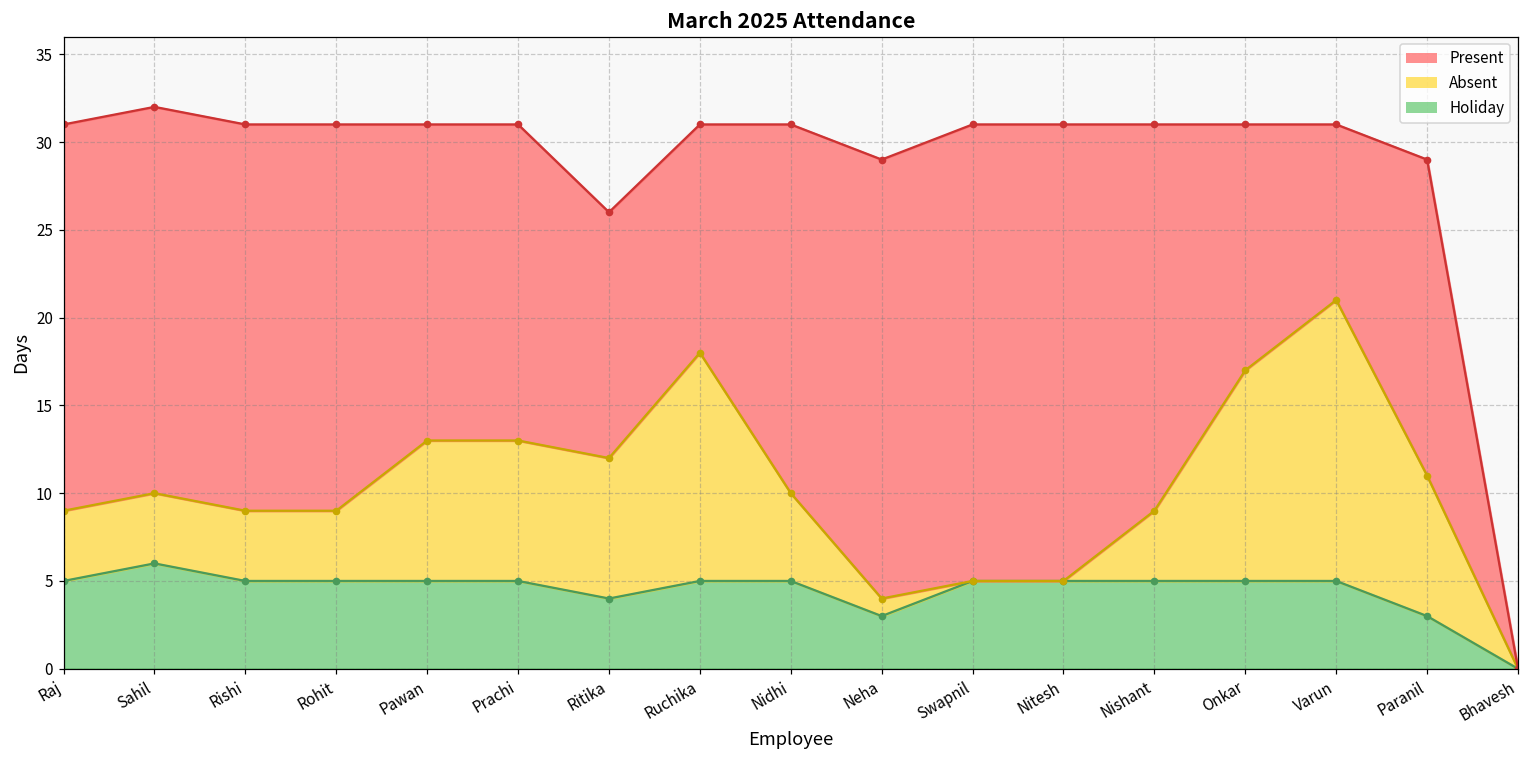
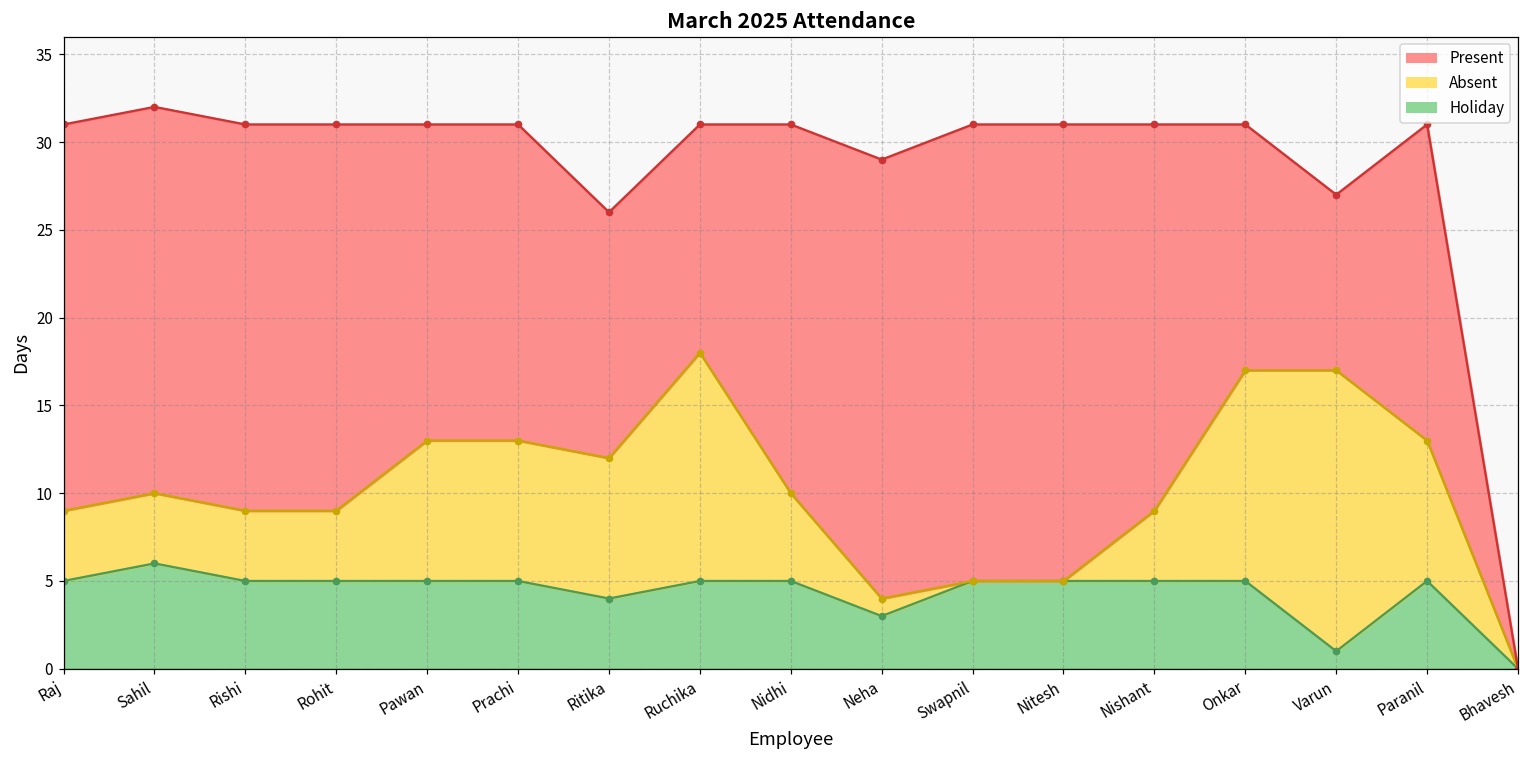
Holiday, Varun: 5 -> 1
Holiday, Paranil: 3 -> 5
